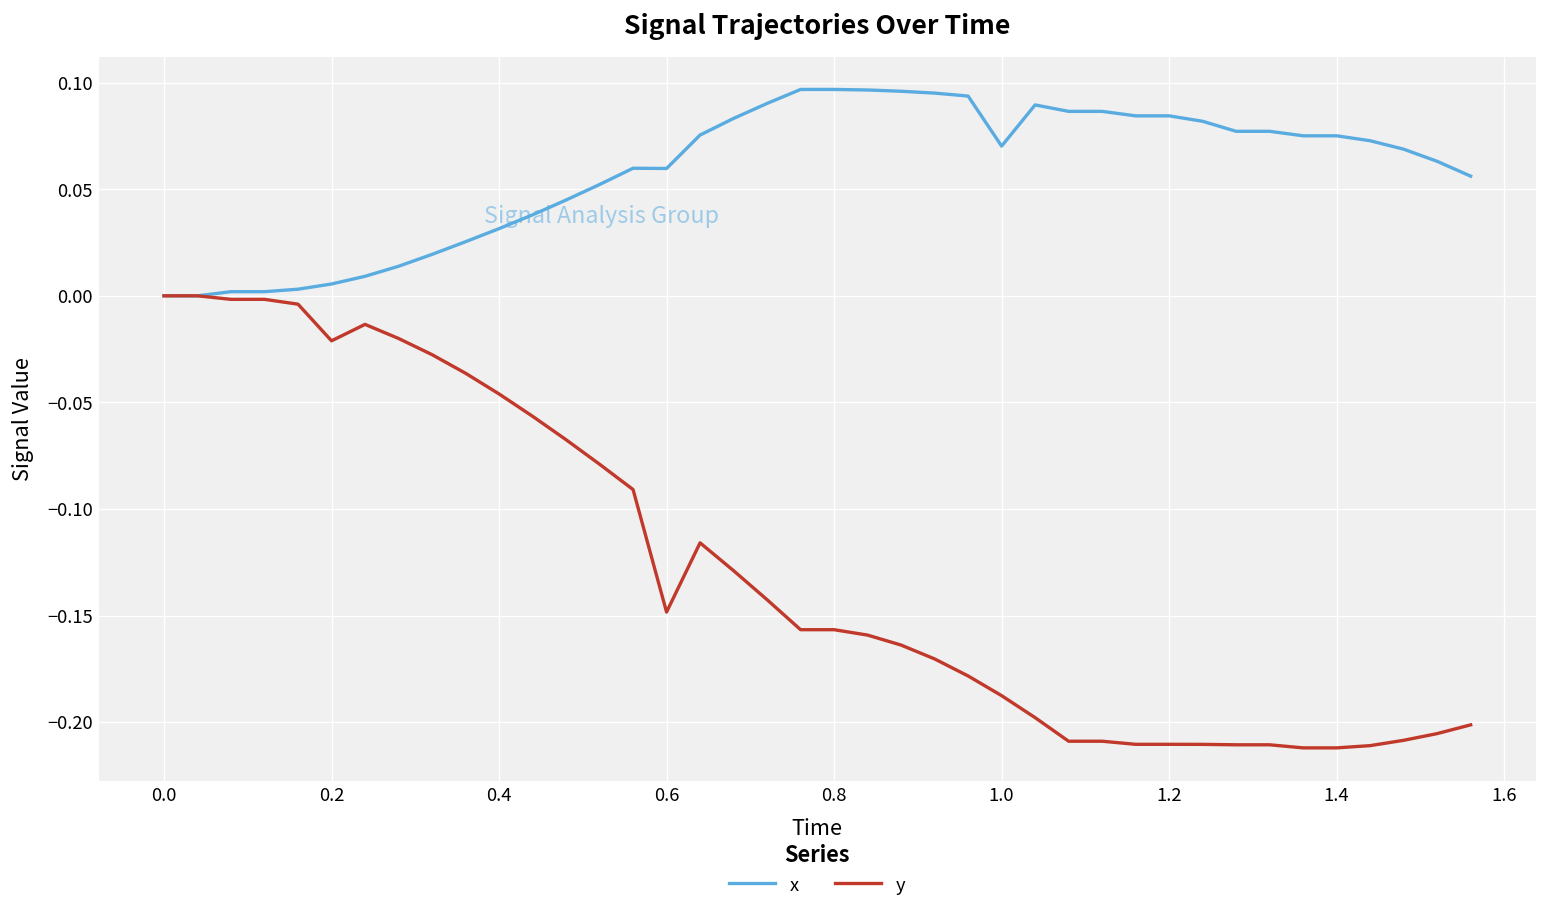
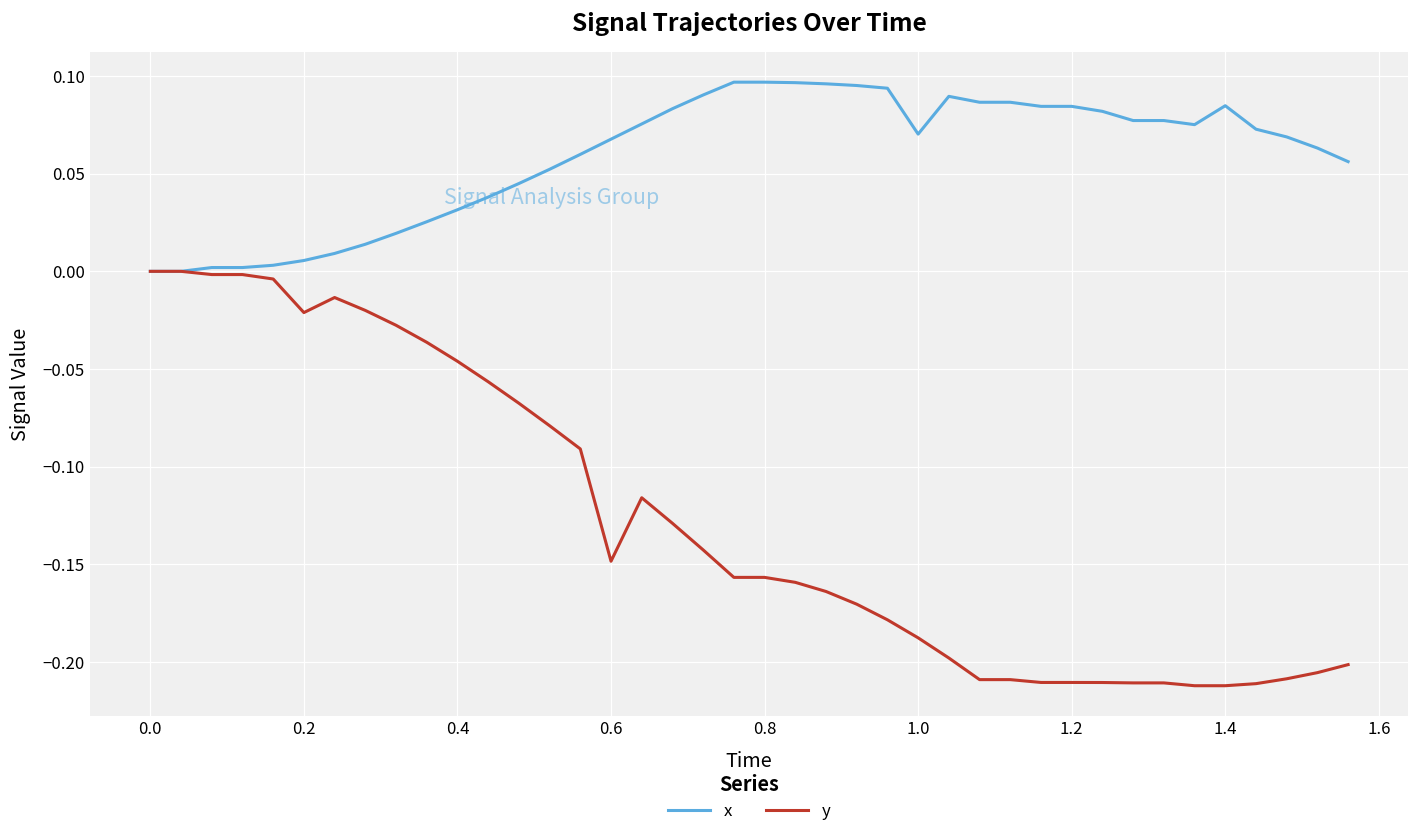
x, 0.6: 0.060 -> 0.068
x, 1.4: 0.075 -> 0.085
